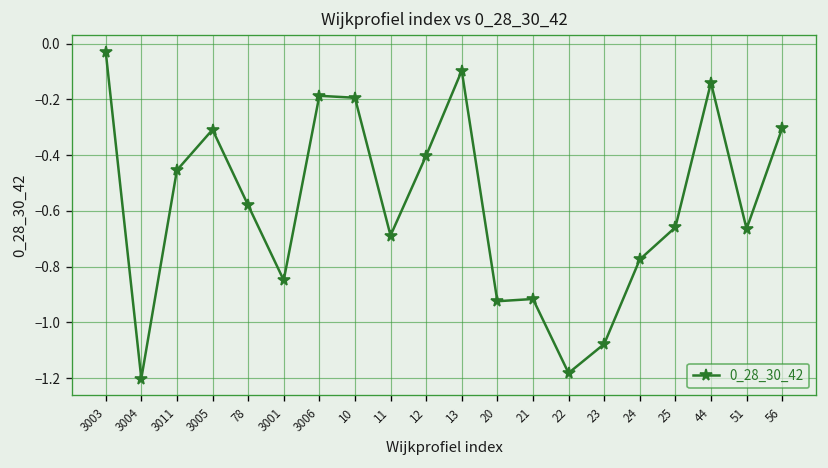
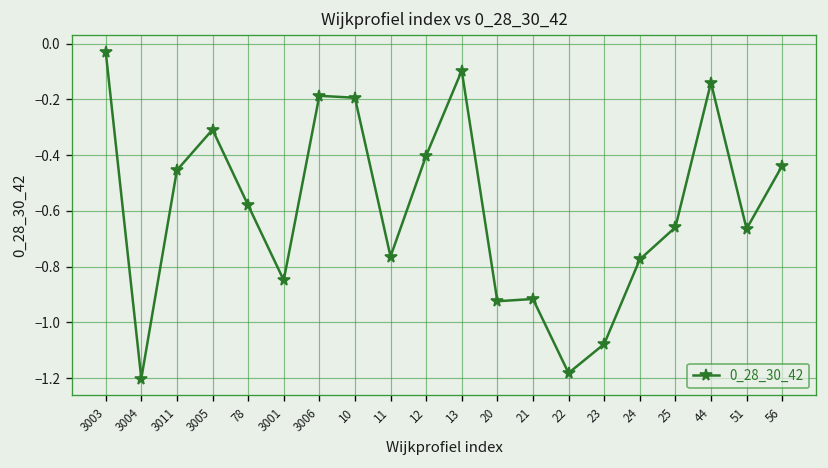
11: -0.69 -> -0.76
56: -0.30 -> -0.44
